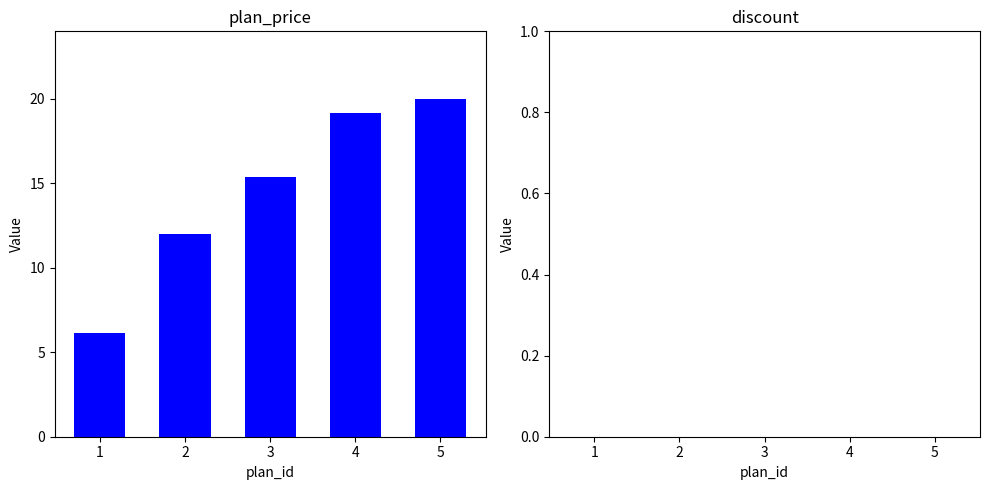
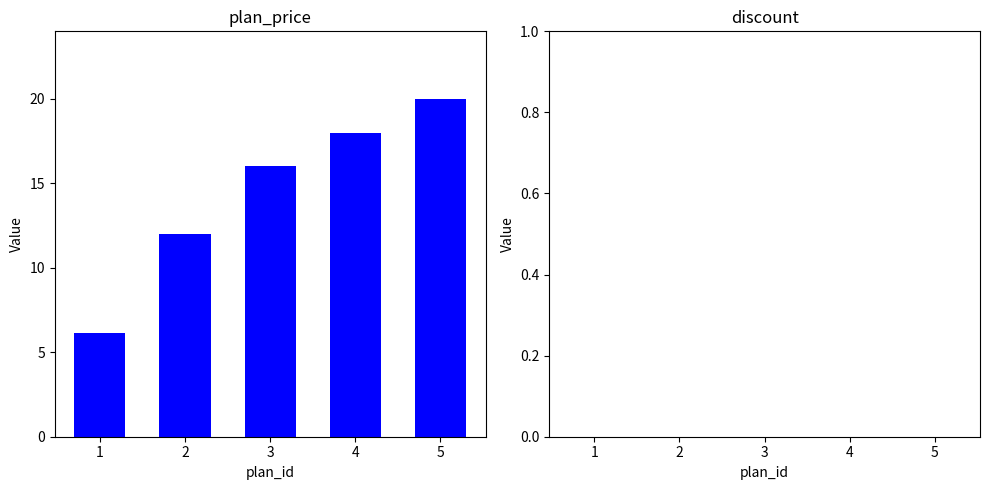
plan_price, 3: 15.3 -> 16.0
plan_price, 4: 19.2 -> 18.0
